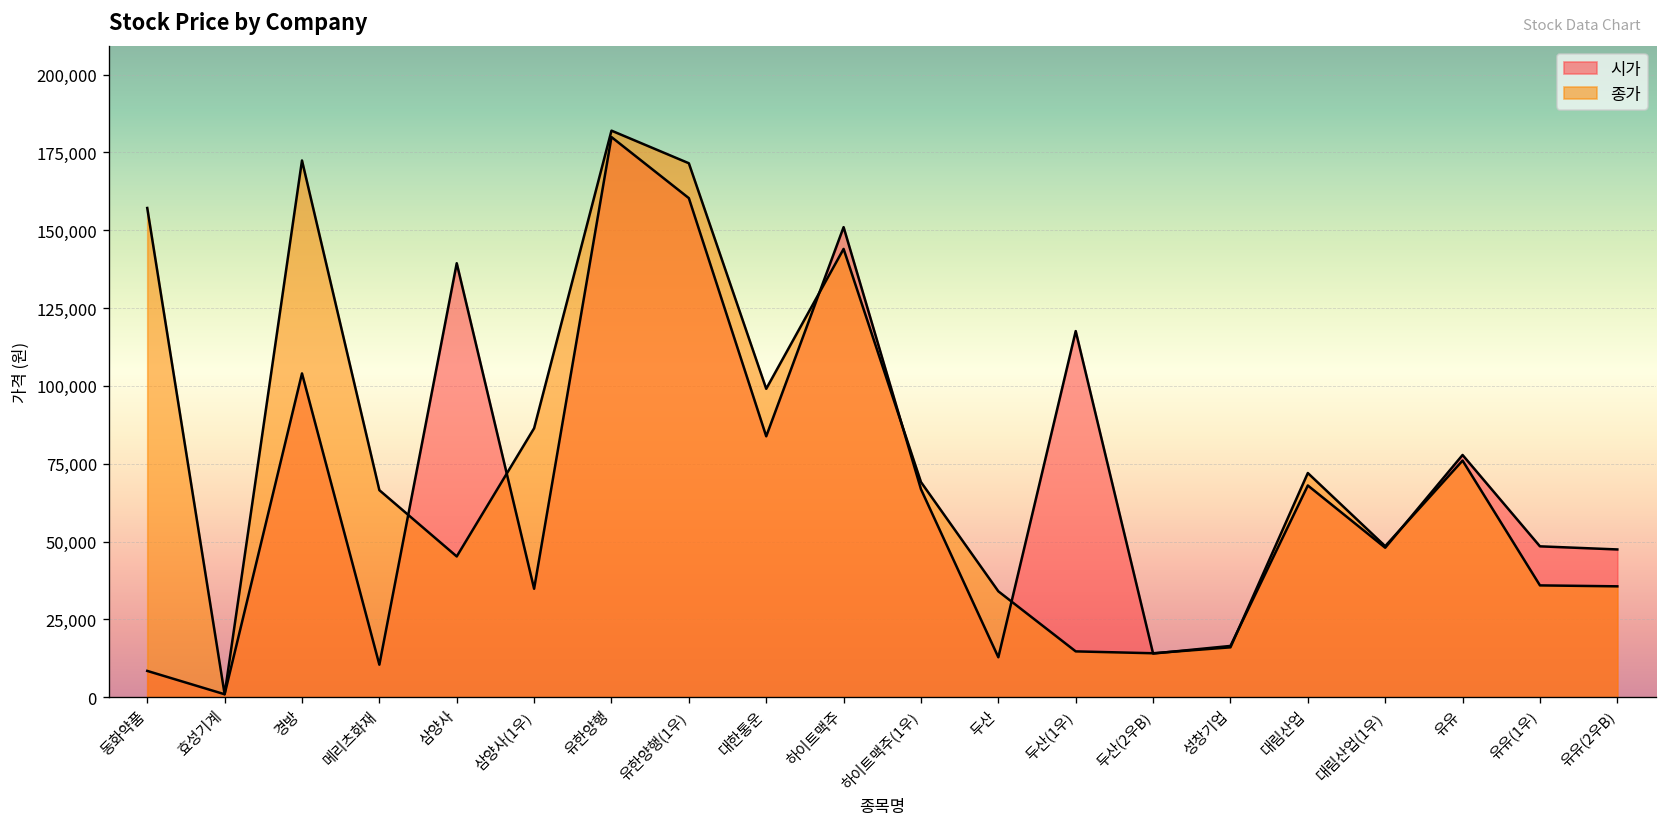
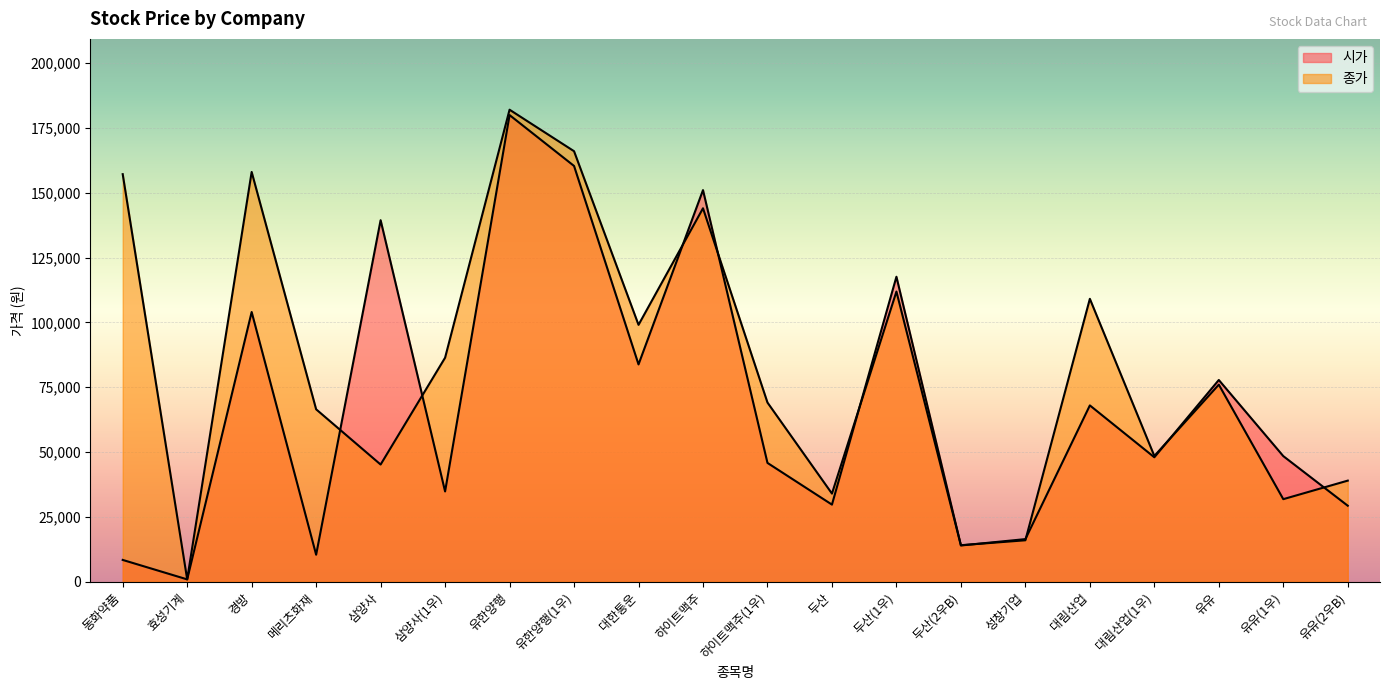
종가, 경방: 172,000 -> 158,000
종가, 유한양행(1우): 172,000 -> 166,000
시가, 하이트맥주(1우): 67,000 -> 46,000
시가, 두산: 13,000 -> 30,000
종가, 두산(1우): 15,000 -> 112,000
종가, 대림산업: 72,000 -> 109,000
종가, 유유(1우): 36,000 -> 32,000
시가, 유유(2우B): 47,000 -> 29,000
종가, 유유(2우B): 36,000 -> 39,000
